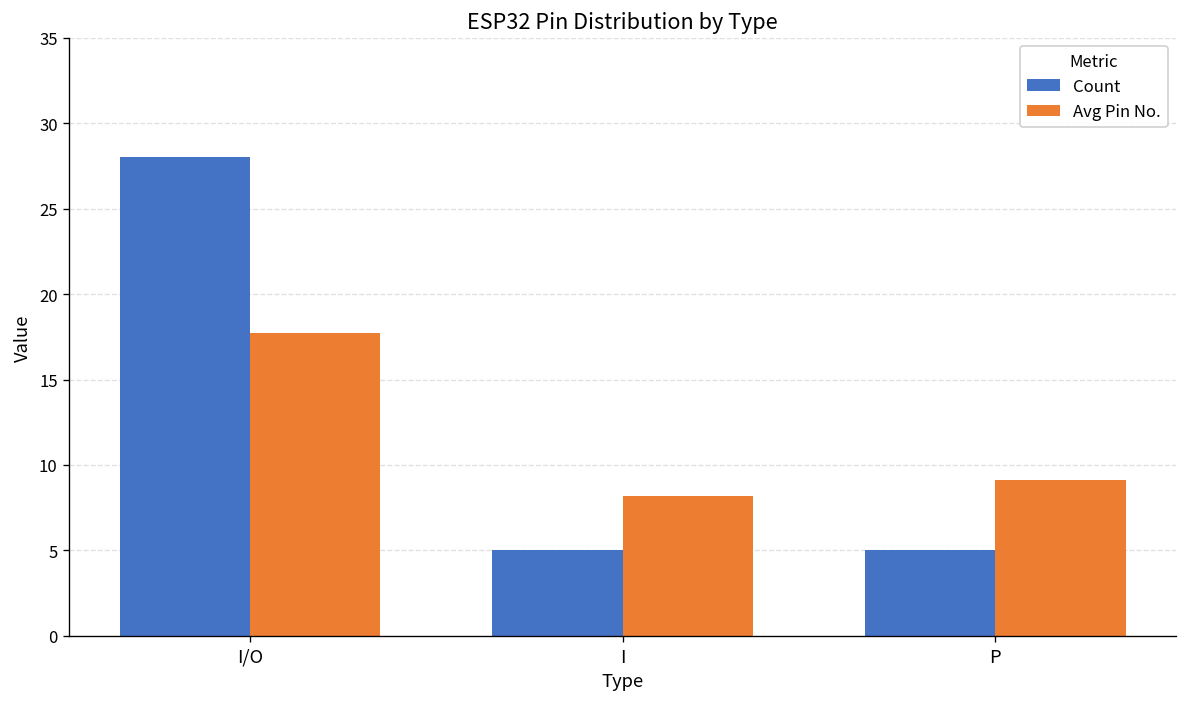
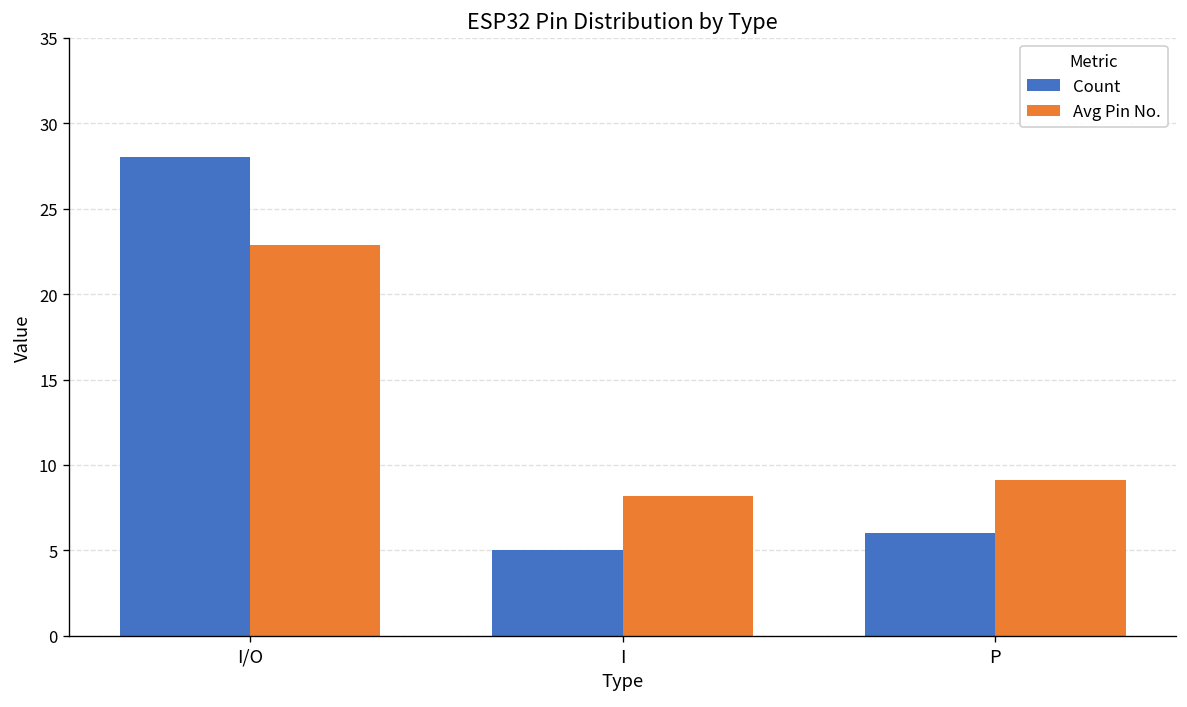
Avg Pin No., I/O: 17.7 -> 22.9
Count, P: 5 -> 6
